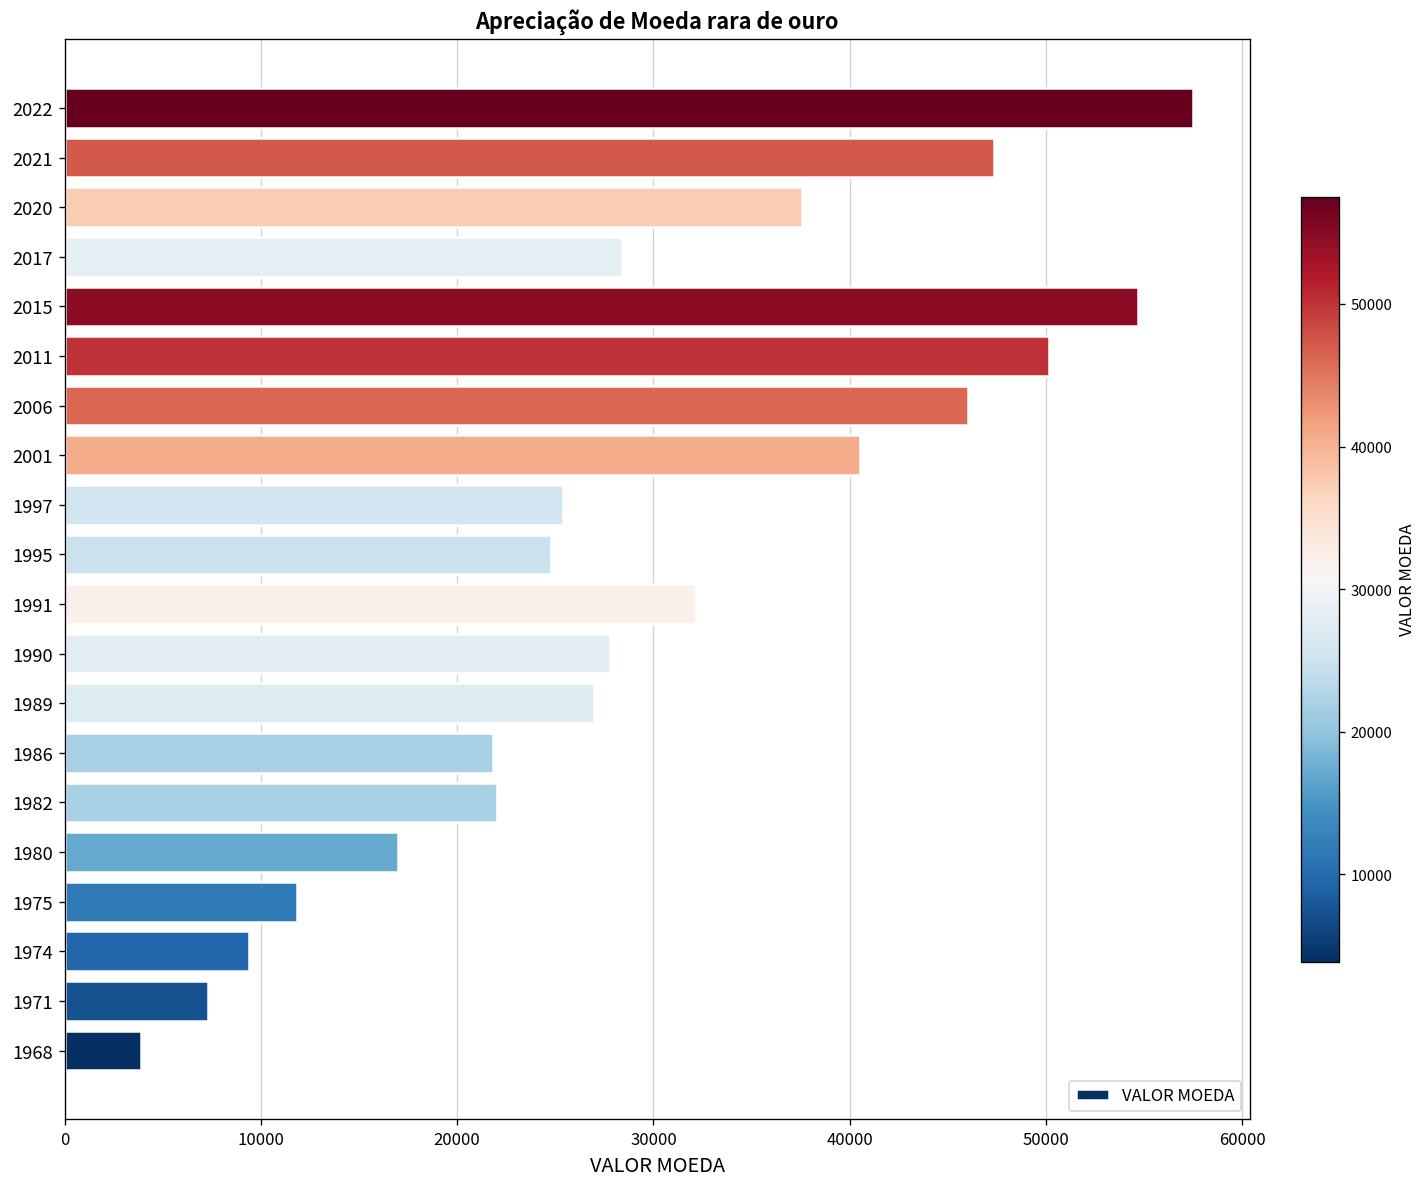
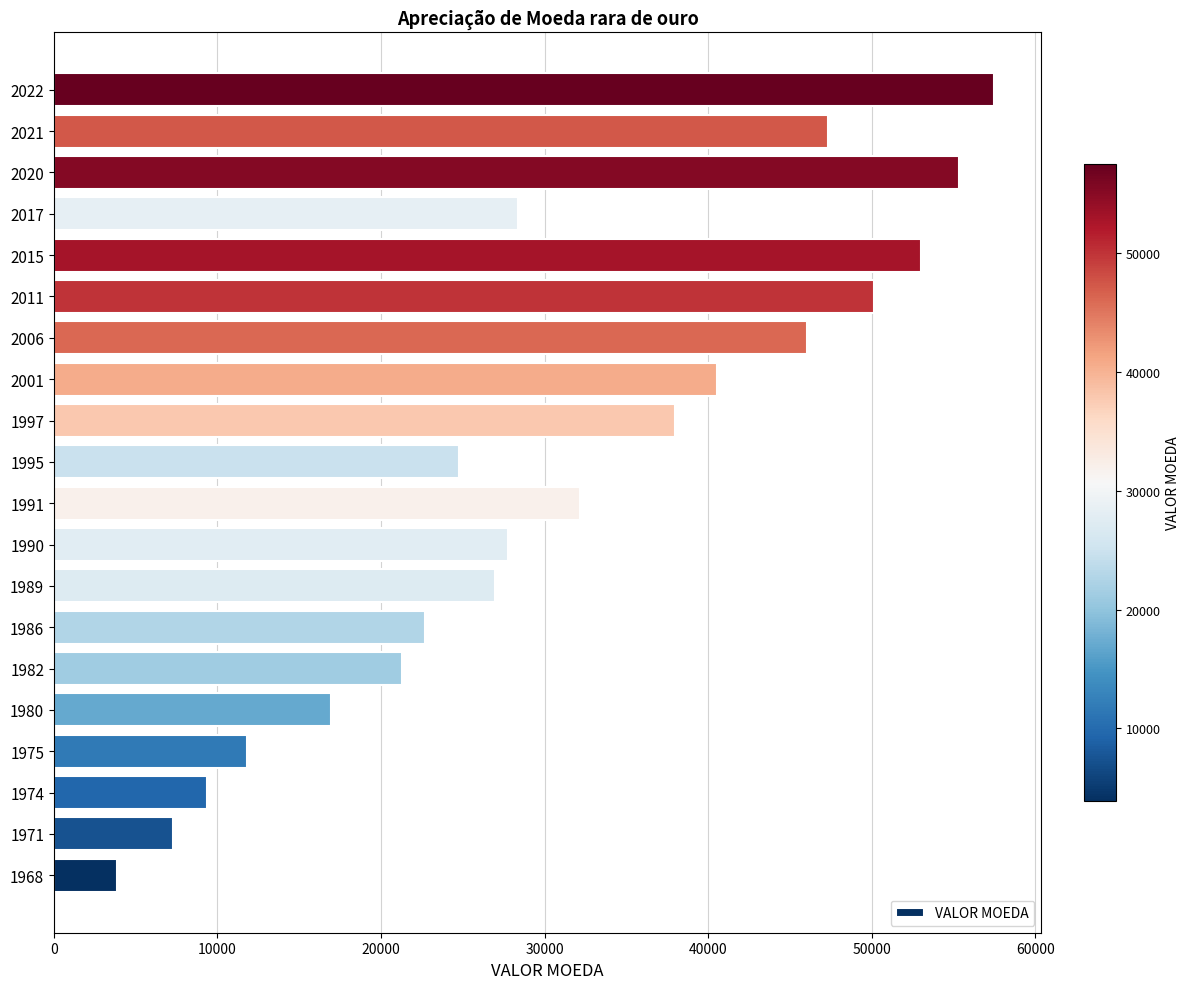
2020: 37600 -> 55400
2015: 54700 -> 53000
1997: 25400 -> 38000
1986: 21800 -> 22700
1982: 22000 -> 21300
